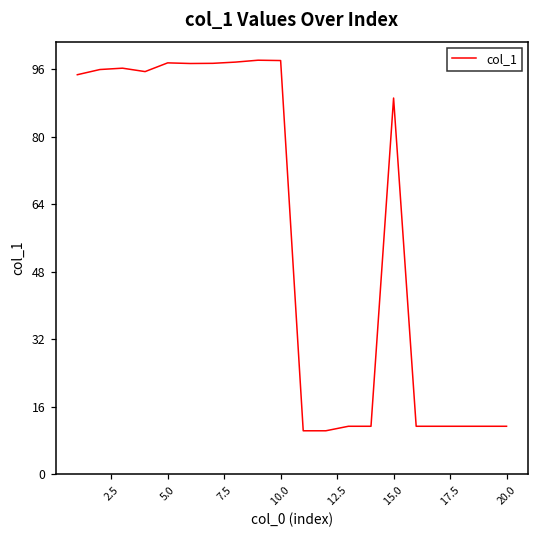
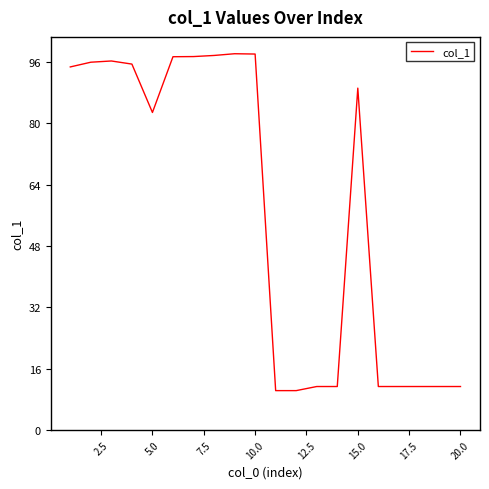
5.0: 98 -> 83
